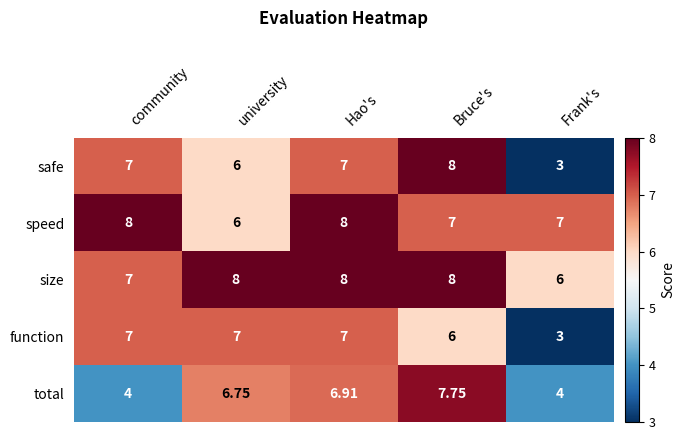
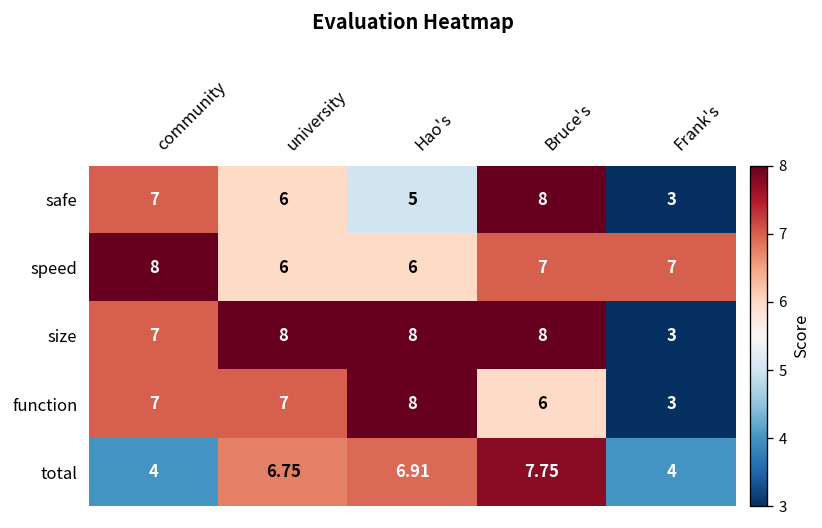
safe, Hao's: 7 -> 5
speed, Hao's: 8 -> 6
size, Frank's: 6 -> 3
function, Hao's: 7 -> 8
